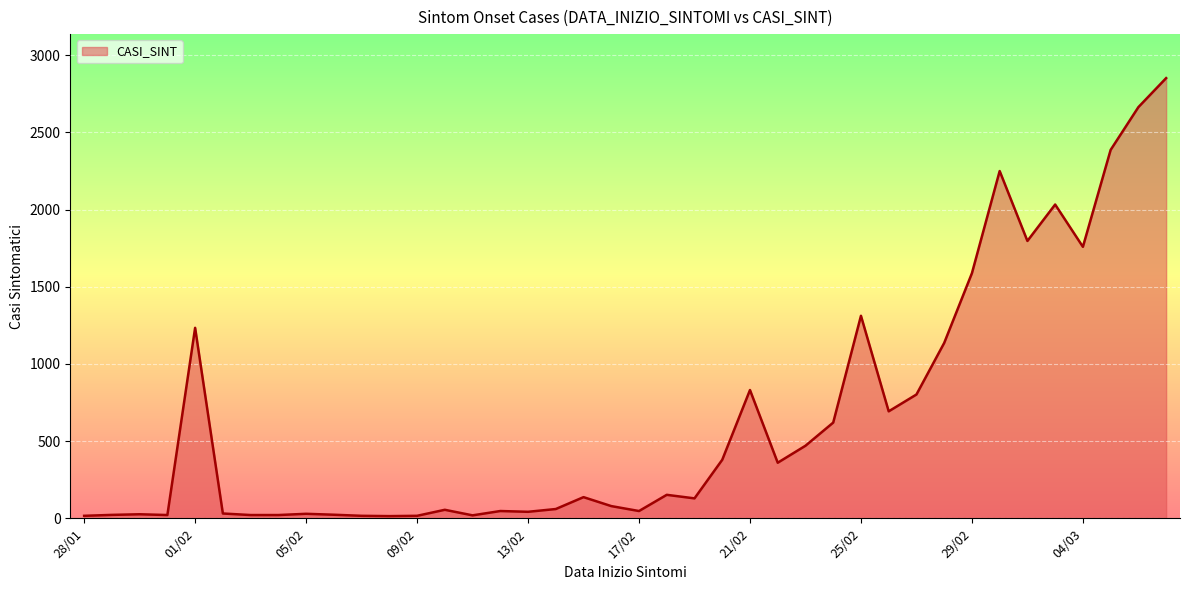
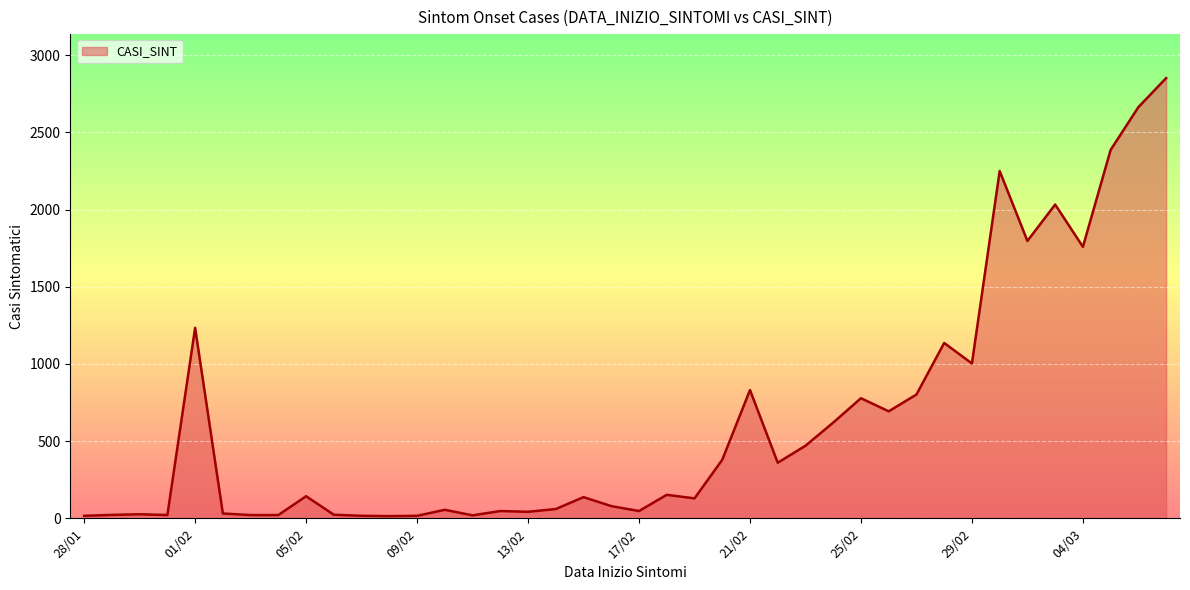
05/02: 30 -> 140
25/02: 1310 -> 780
29/02: 1590 -> 1000
